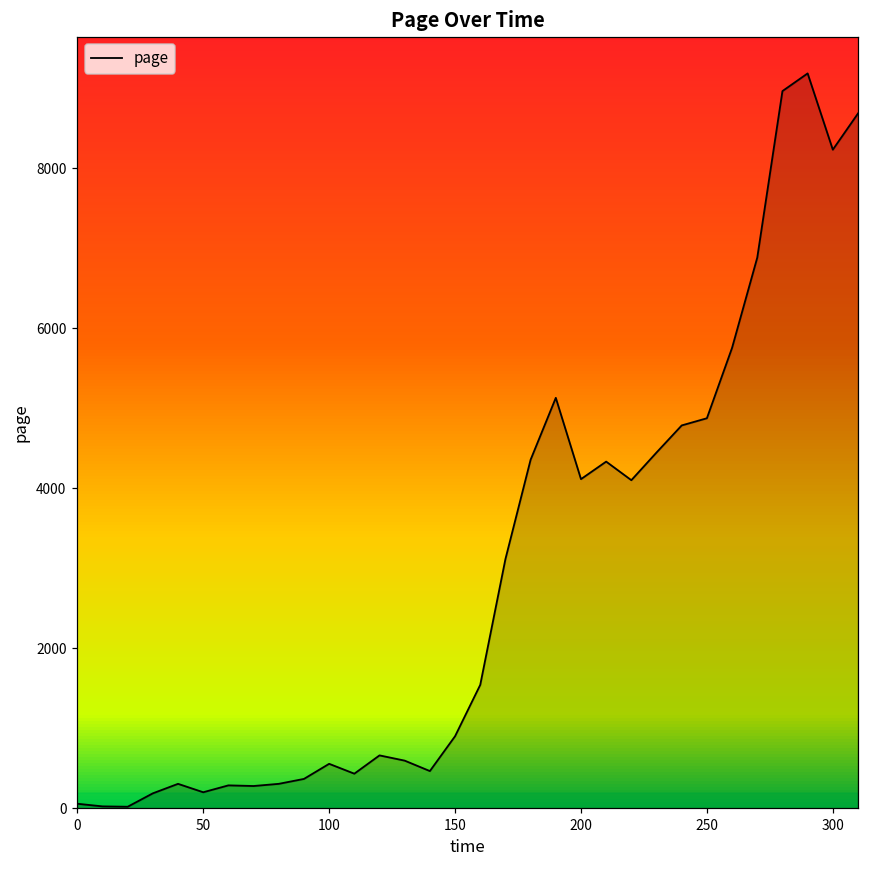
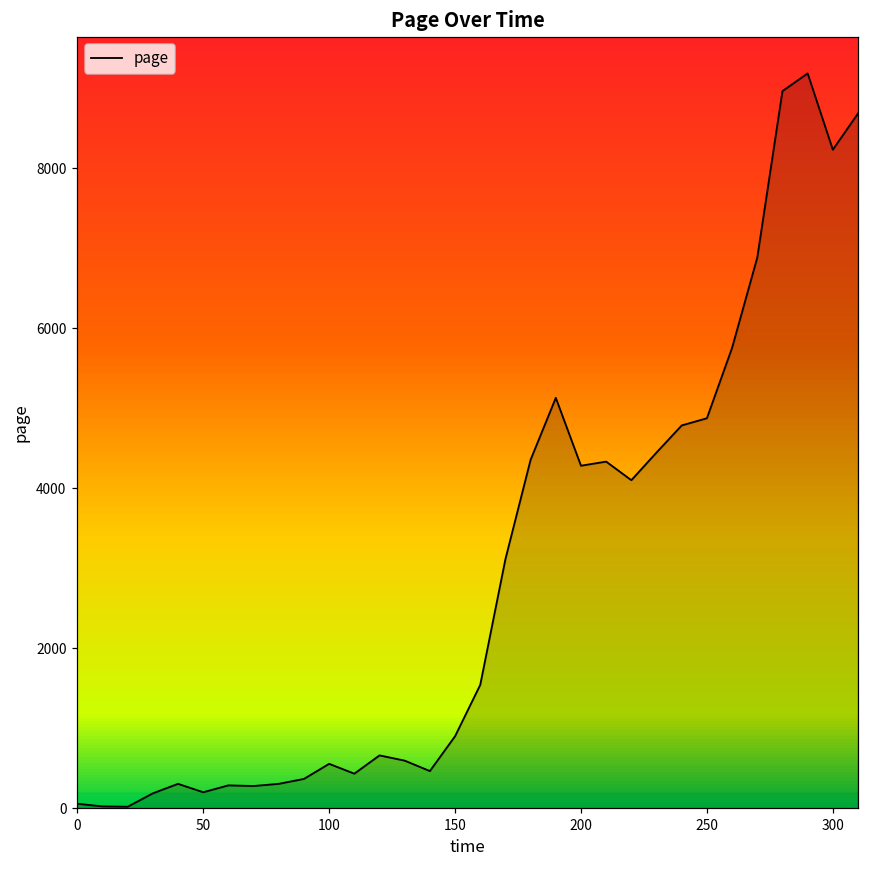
200: 4100 -> 4300
